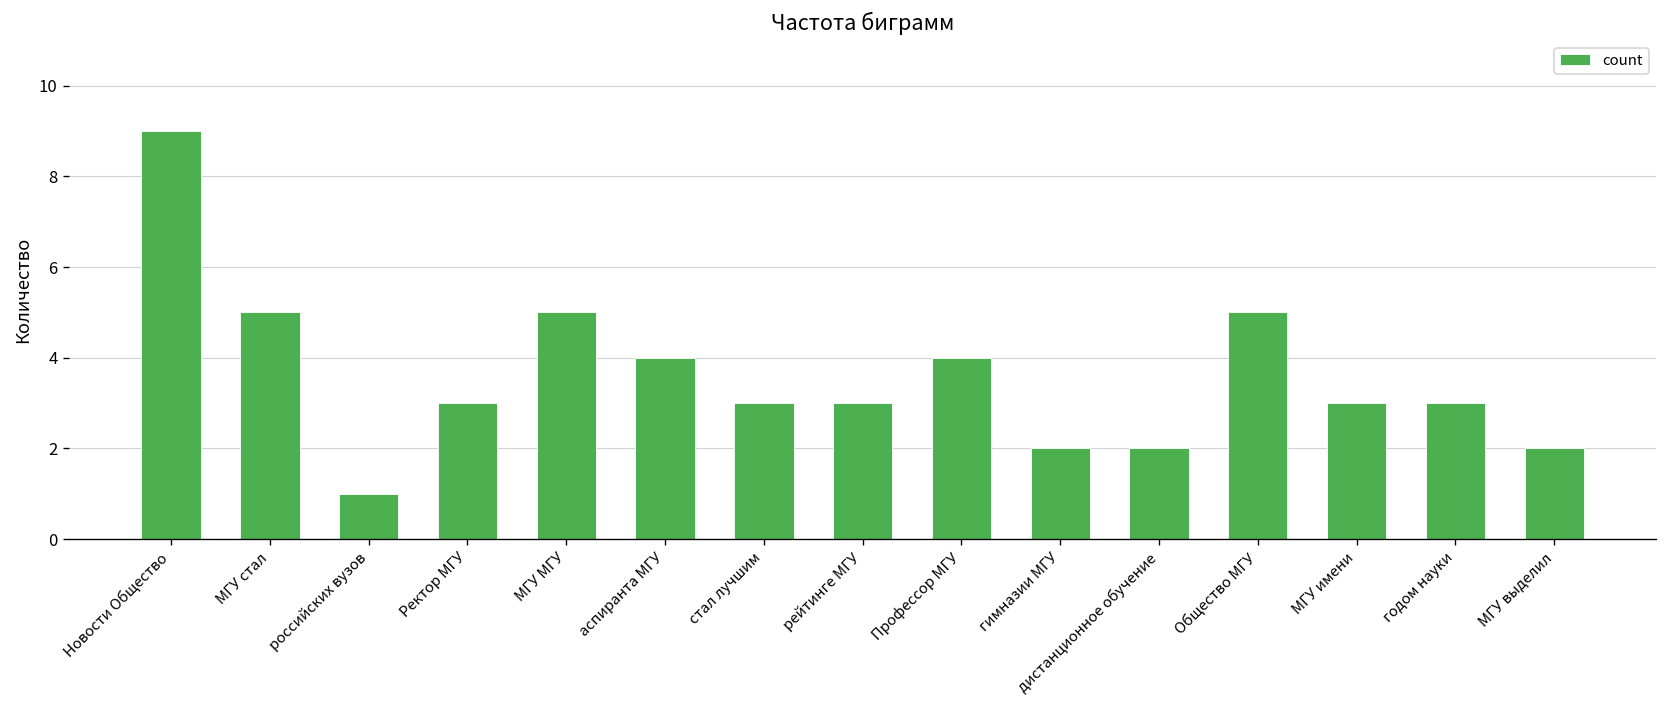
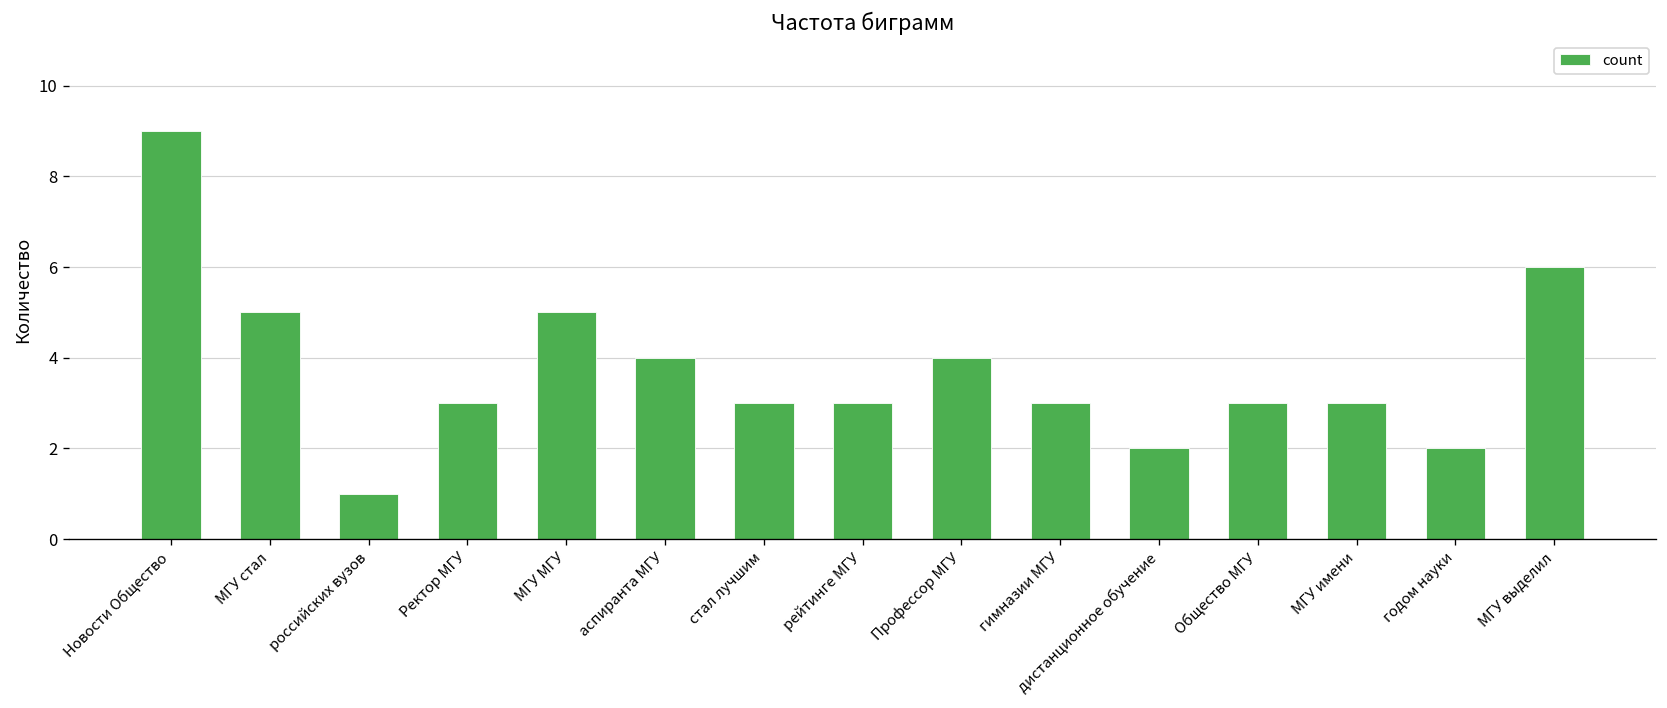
гимназии МГУ: 2 -> 3
Общество МГУ: 5 -> 3
годом науки: 3 -> 2
МГУ выделил: 2 -> 6
